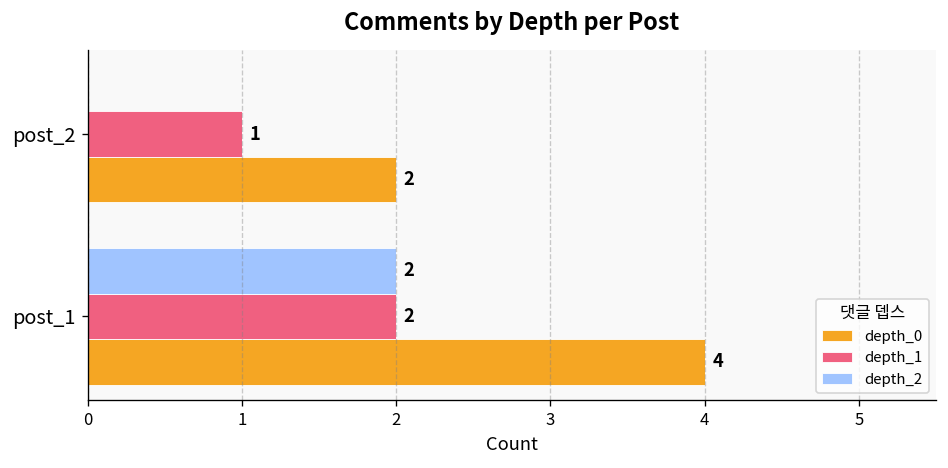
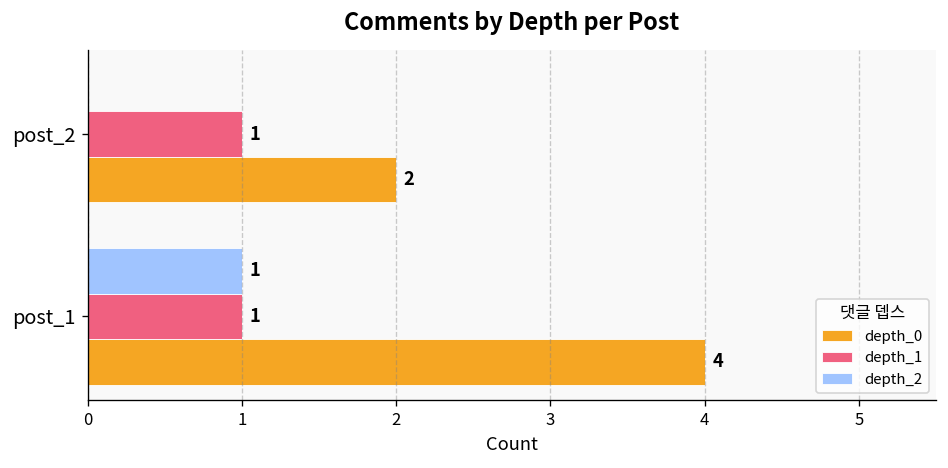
depth_2, post_1: 2 -> 1
depth_1, post_1: 2 -> 1
